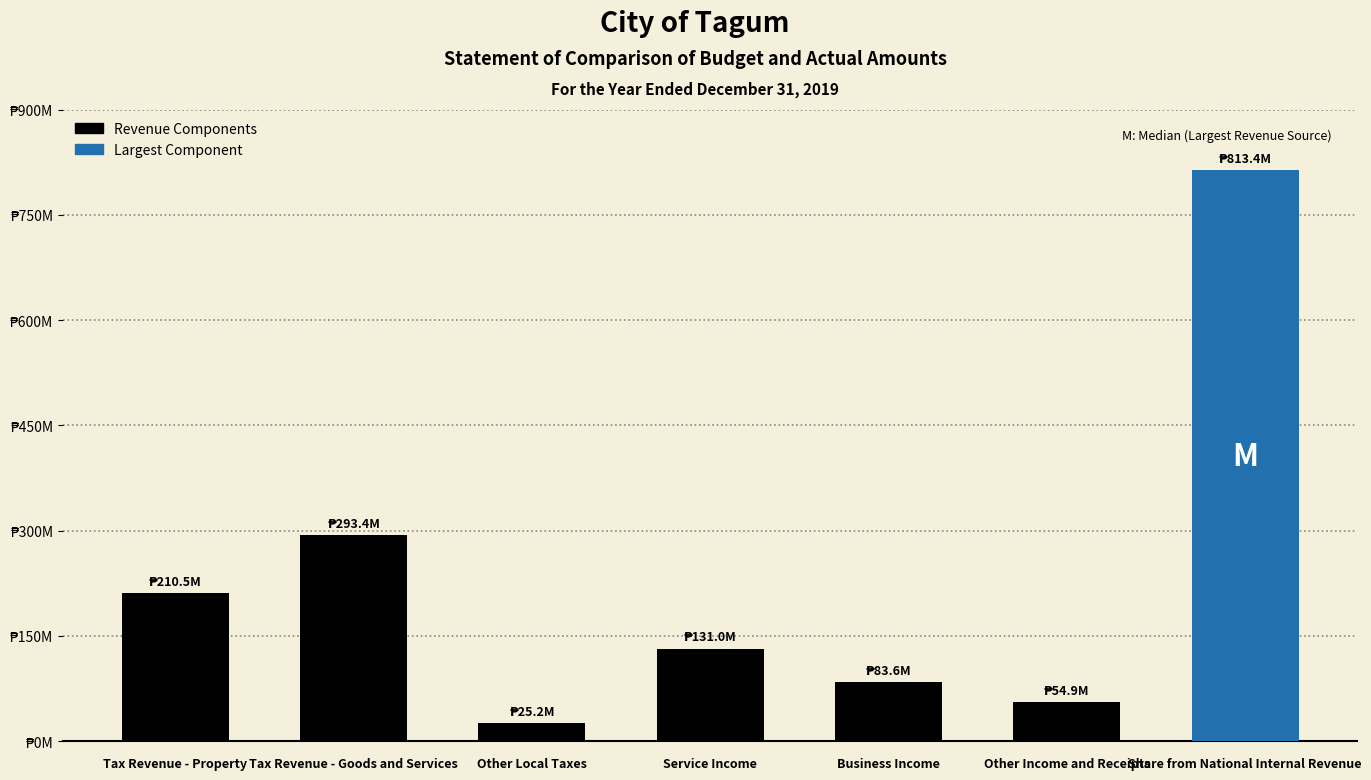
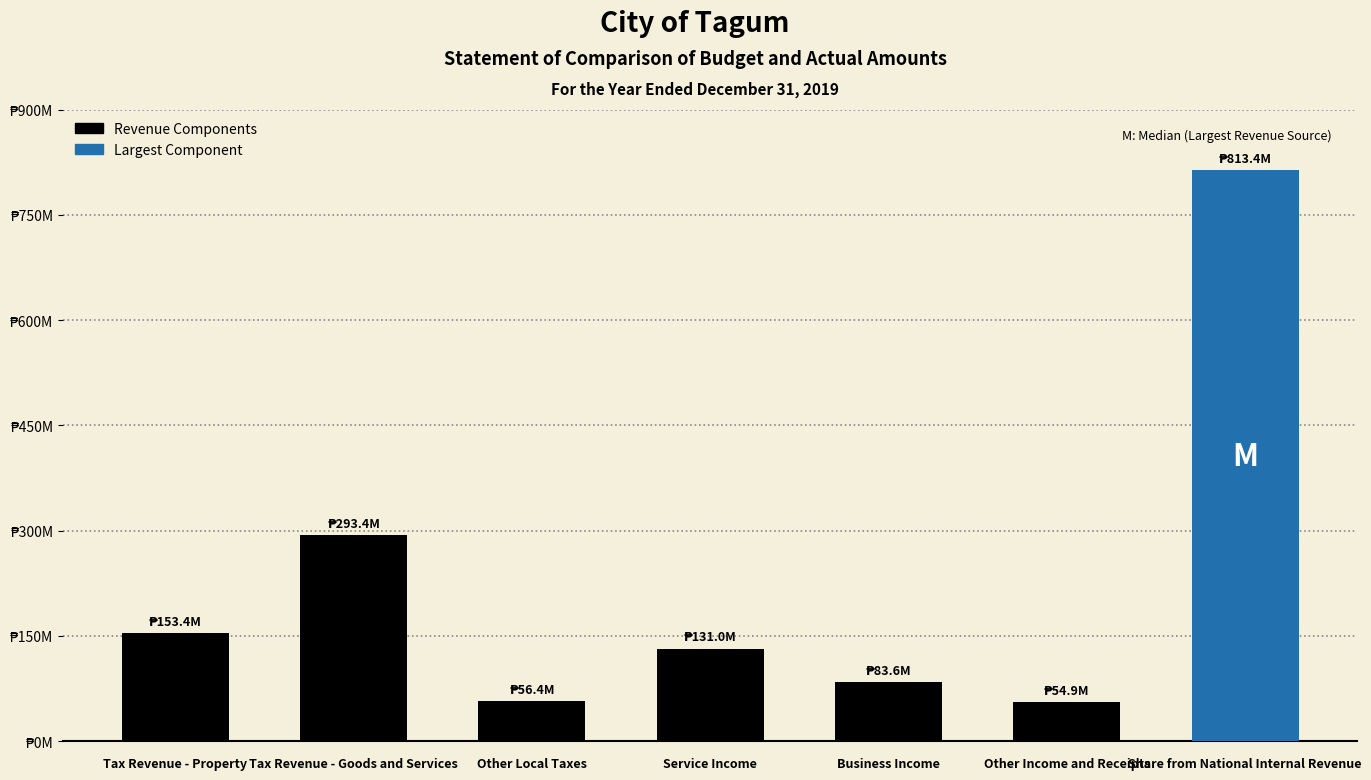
Tax Revenue - Property: 210.5M -> 153.4M
Other Local Taxes: 25.2M -> 56.4M
